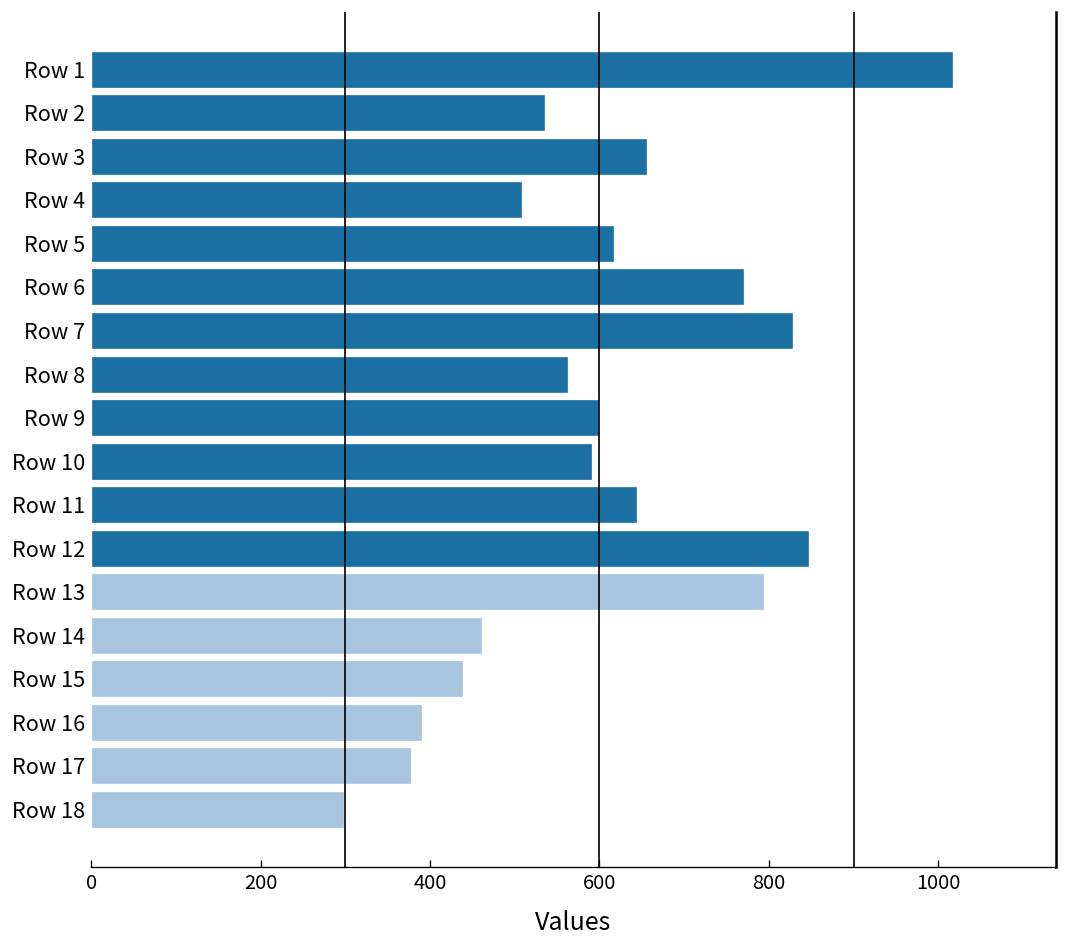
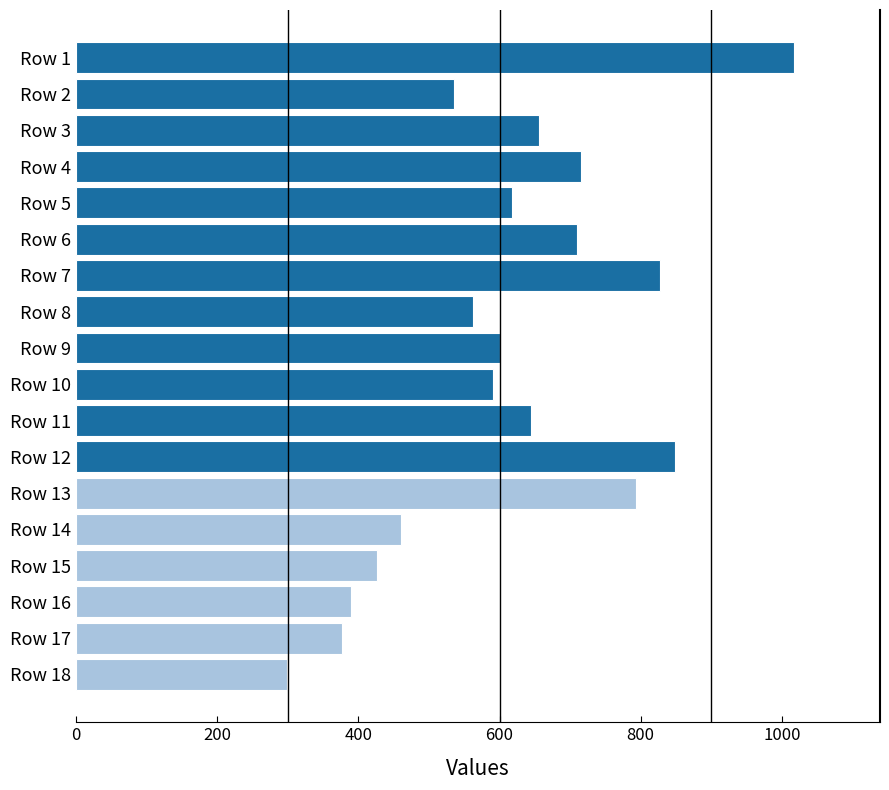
Row 4: 510 -> 720
Row 6: 770 -> 710
Row 15: 440 -> 430
